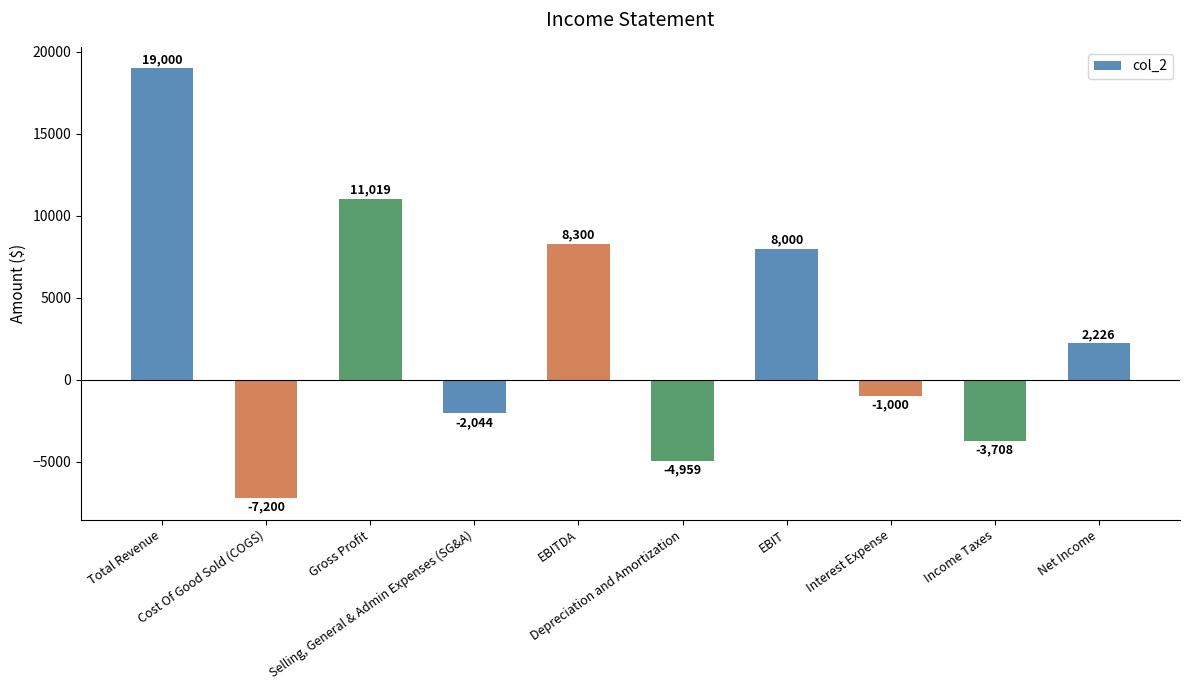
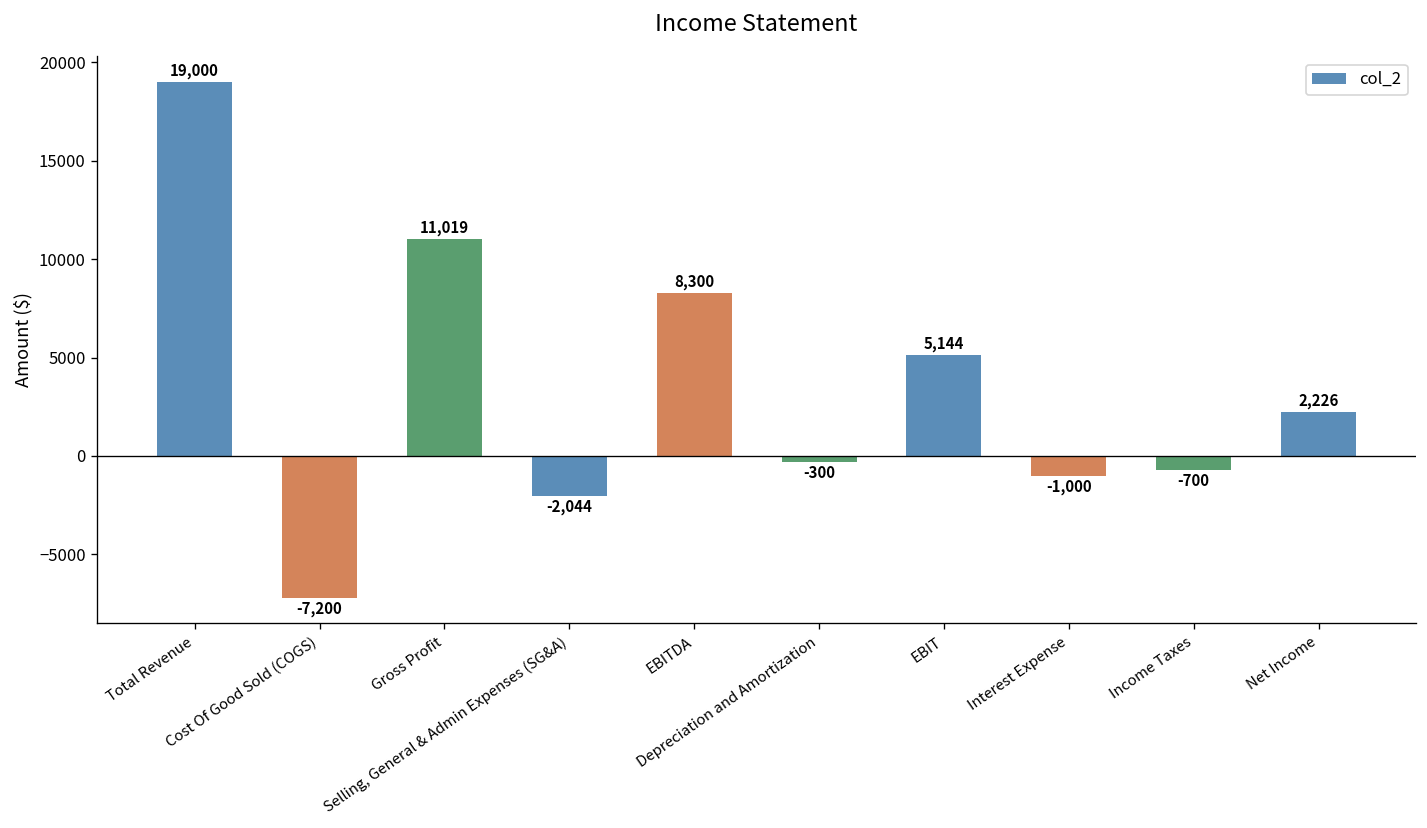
Depreciation and Amortization: -4,959 -> -300
EBIT: 8,000 -> 5,144
Income Taxes: -3,708 -> -700
